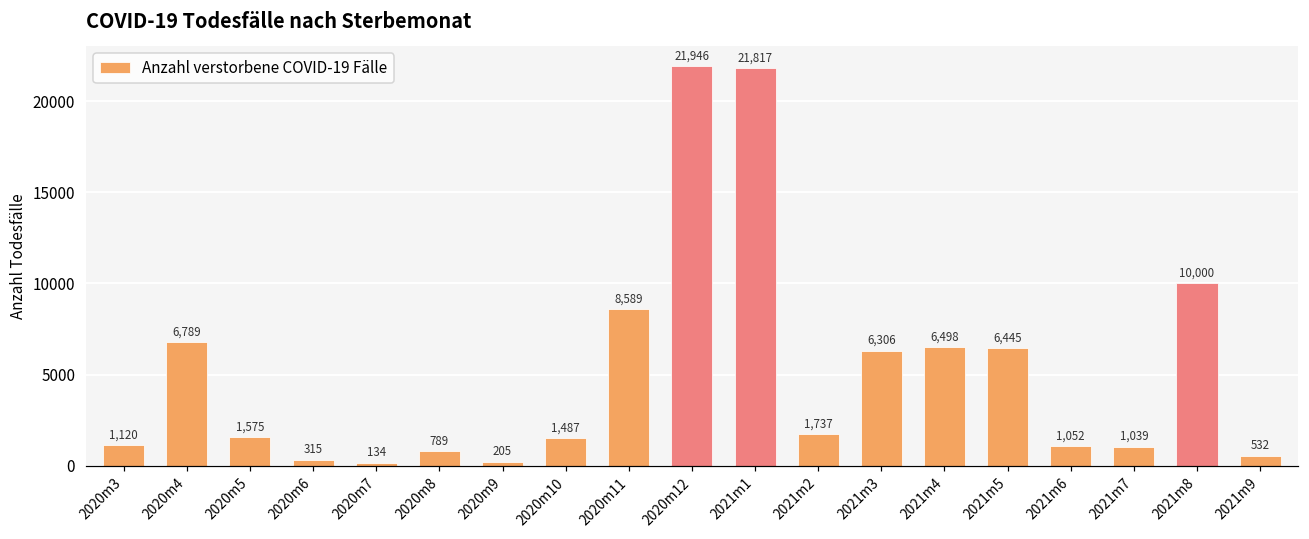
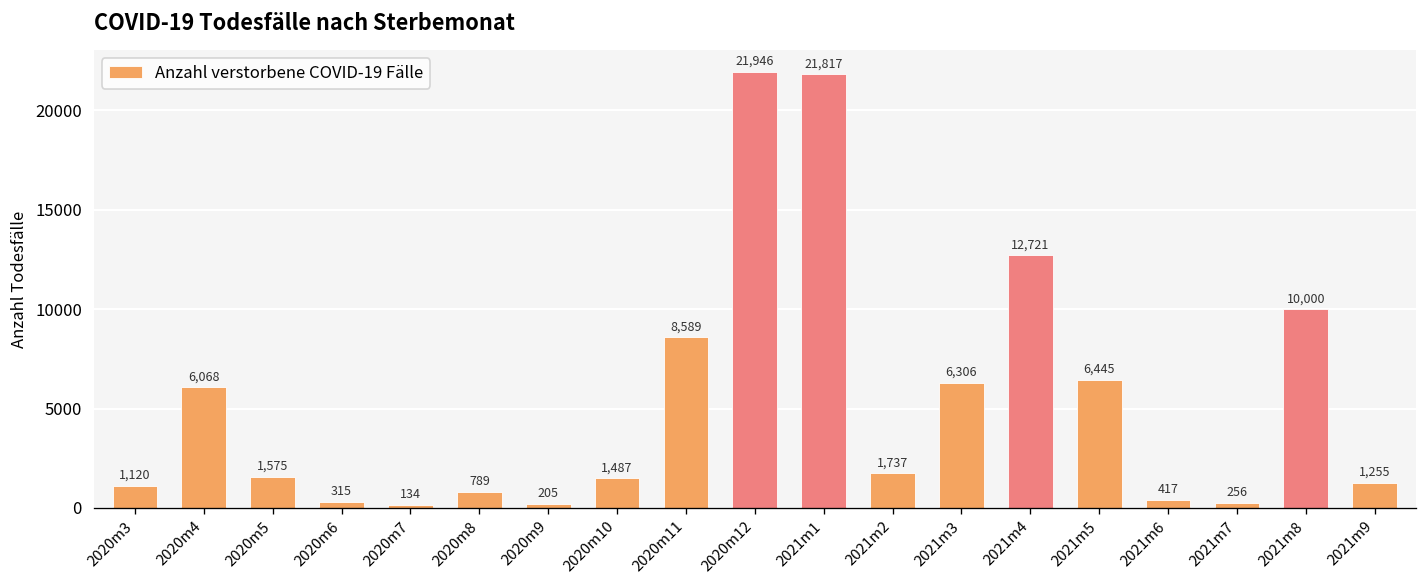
2020m4: 6,789 -> 6,068
2021m4: 6,498 -> 12,721
2021m6: 1,052 -> 417
2021m7: 1,039 -> 256
2021m9: 532 -> 1,255
